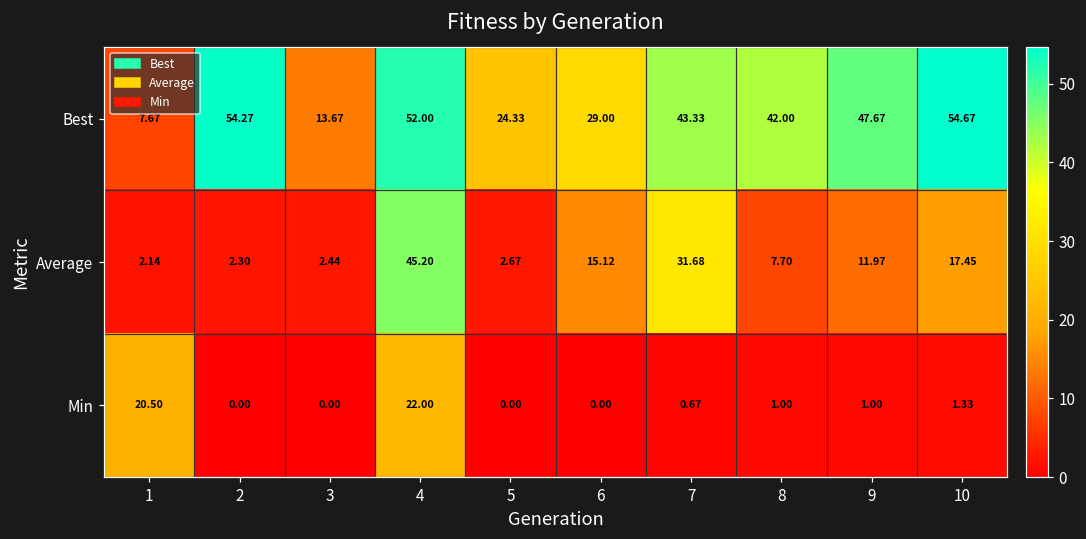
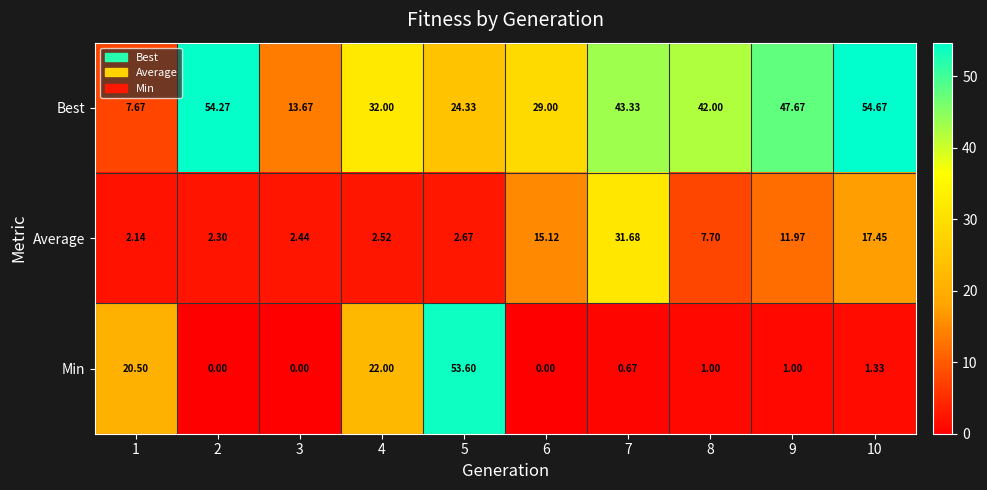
Best, 4: 52.00 -> 32.00
Average, 4: 45.20 -> 2.52
Min, 5: 0.00 -> 53.60
